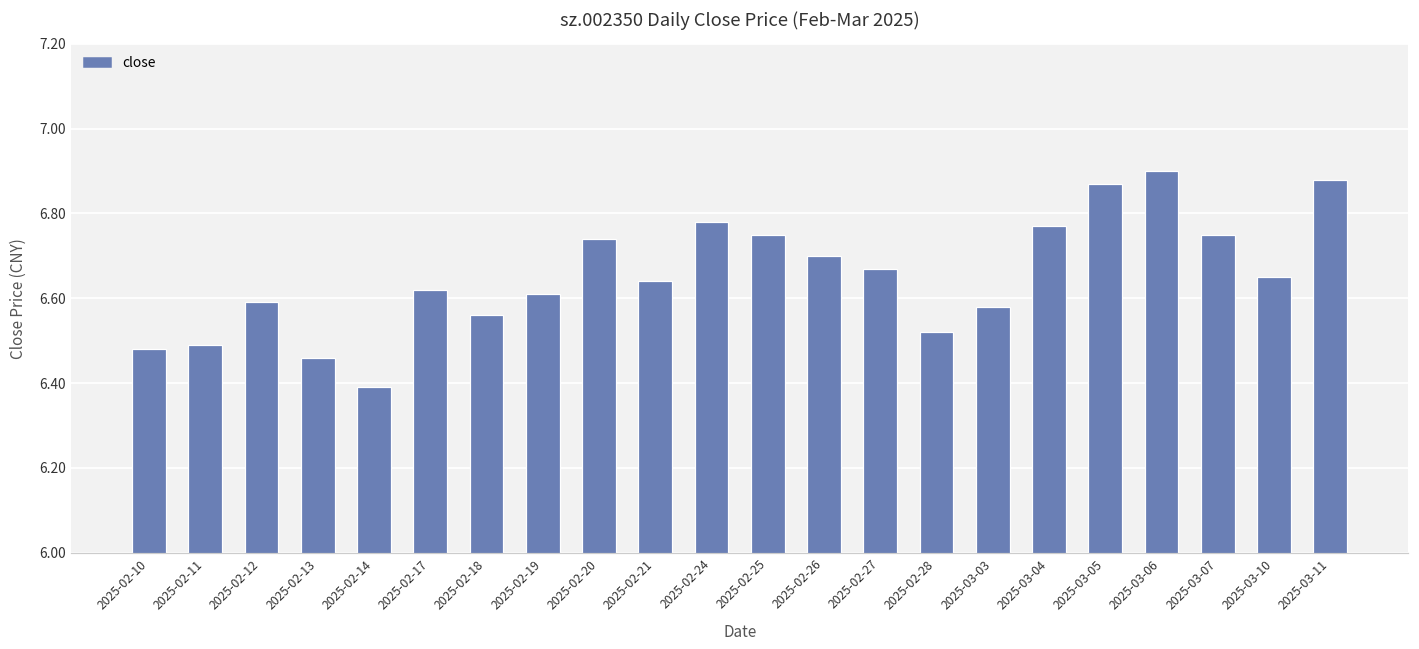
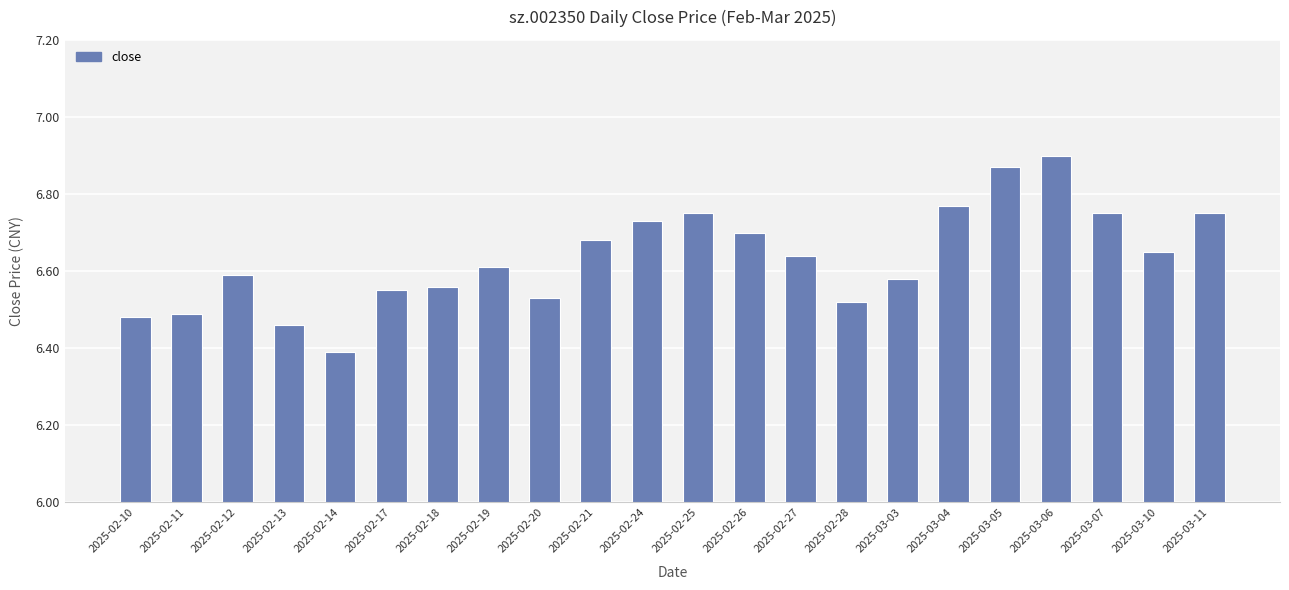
2025-02-17: 6.62 -> 6.55
2025-02-20: 6.74 -> 6.53
2025-02-21: 6.64 -> 6.68
2025-02-24: 6.78 -> 6.73
2025-02-27: 6.67 -> 6.64
2025-03-11: 6.88 -> 6.75
